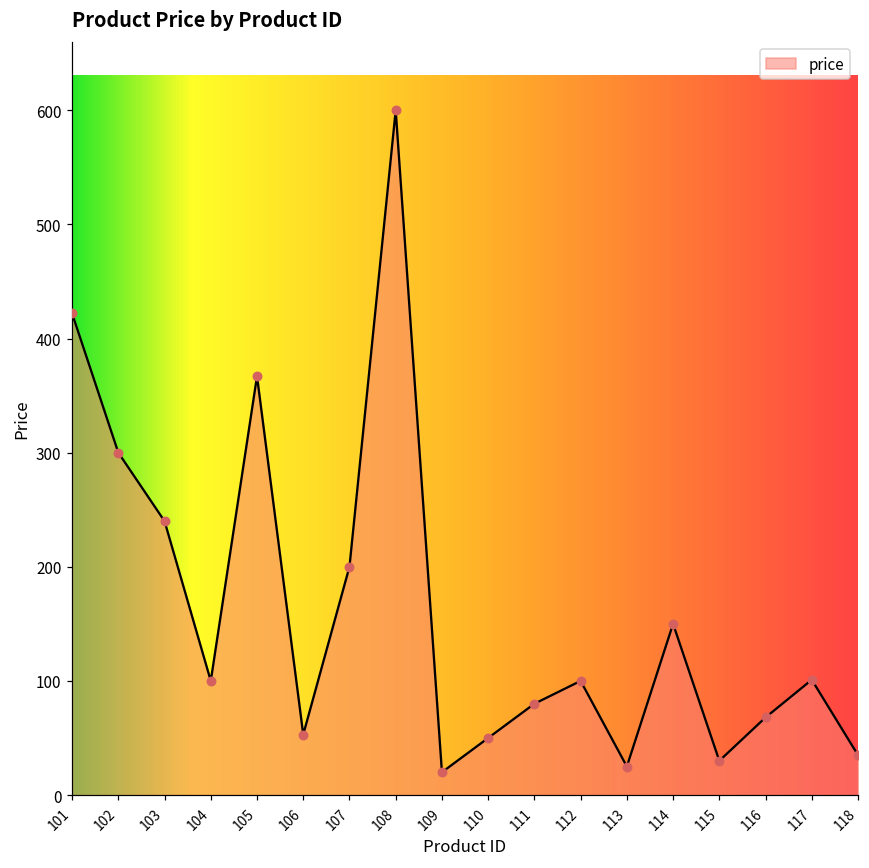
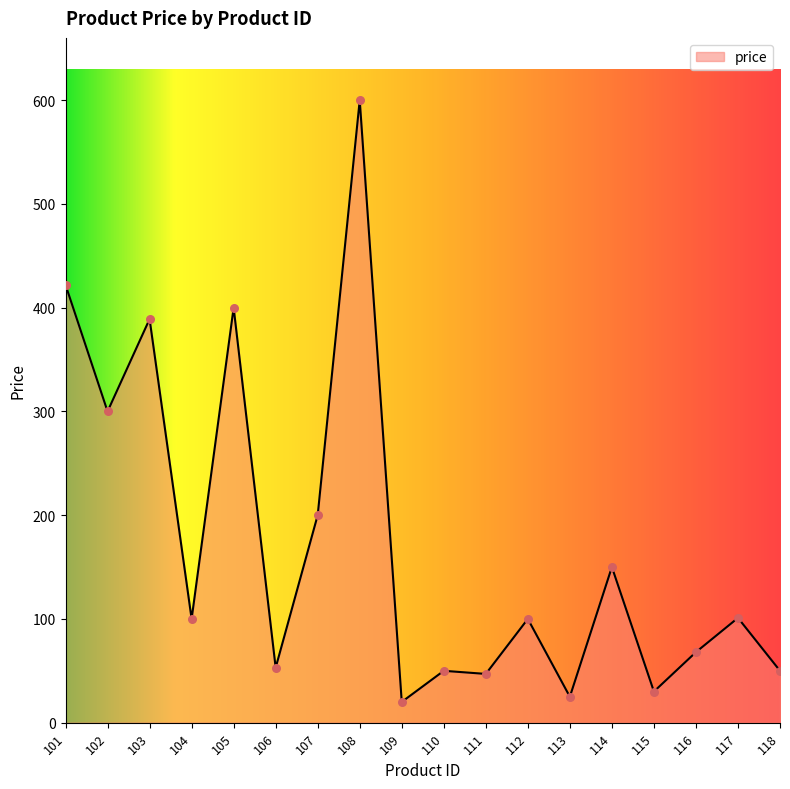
103: 240 -> 389
105: 367 -> 400
111: 80 -> 47
118: 35 -> 50
